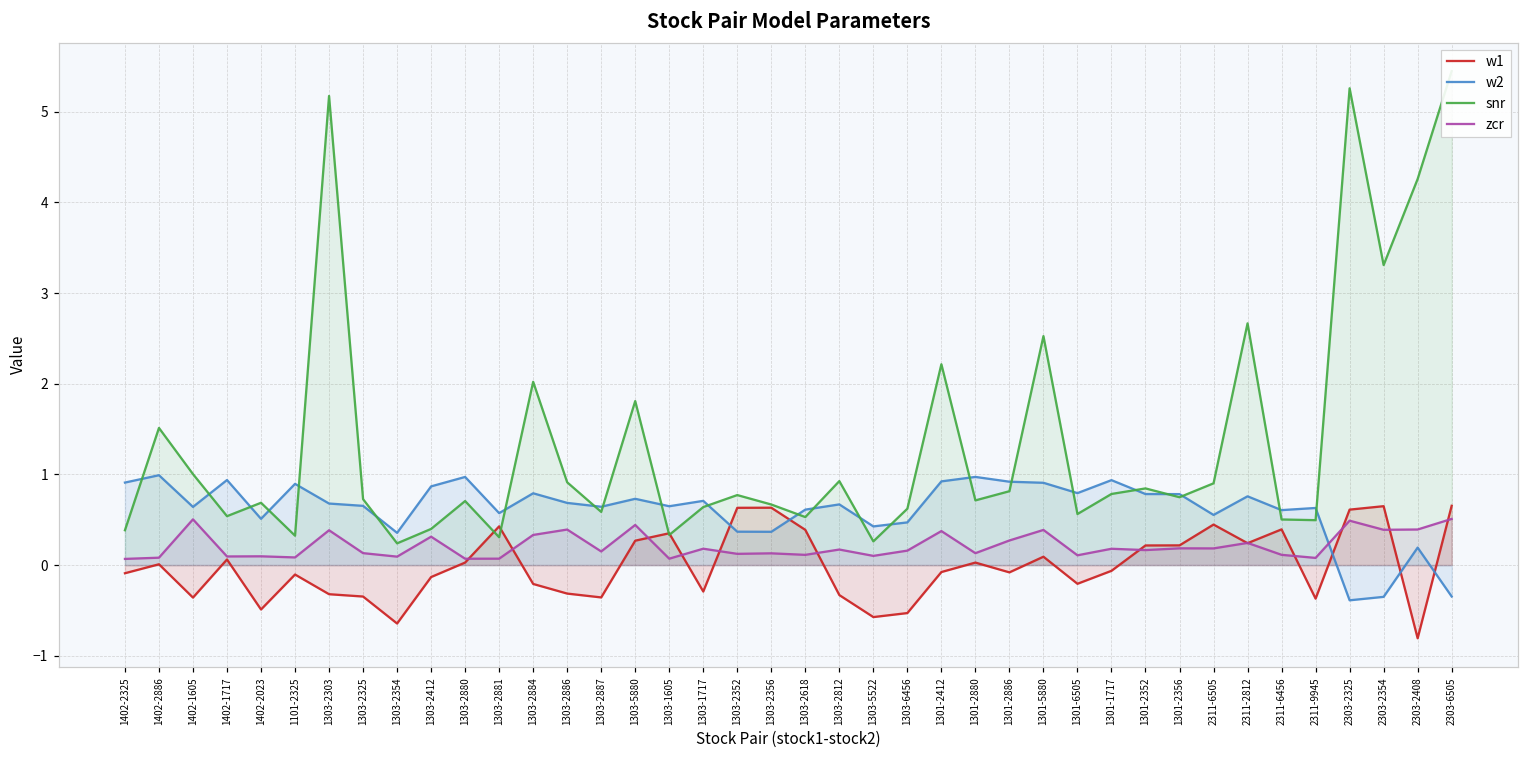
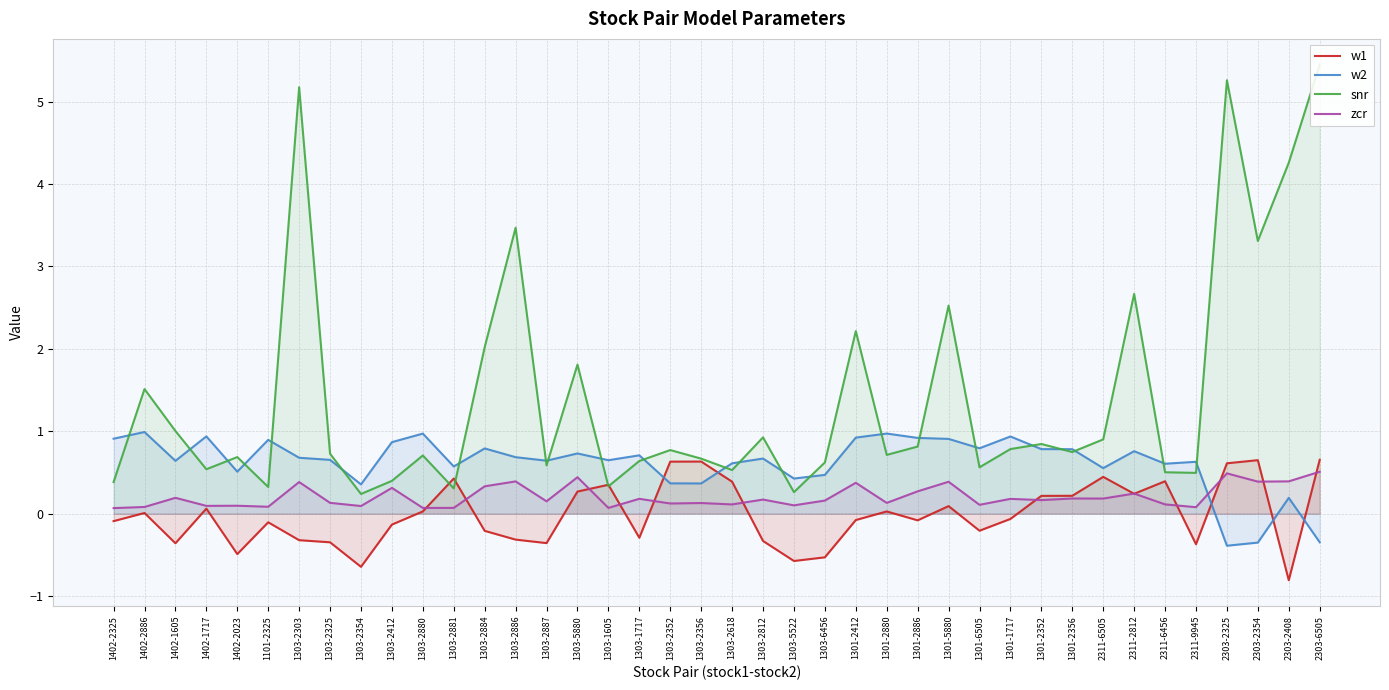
zcr, 1402-1605: 0.5 -> 0.2
snr, 1303-2886: 0.9 -> 3.5
